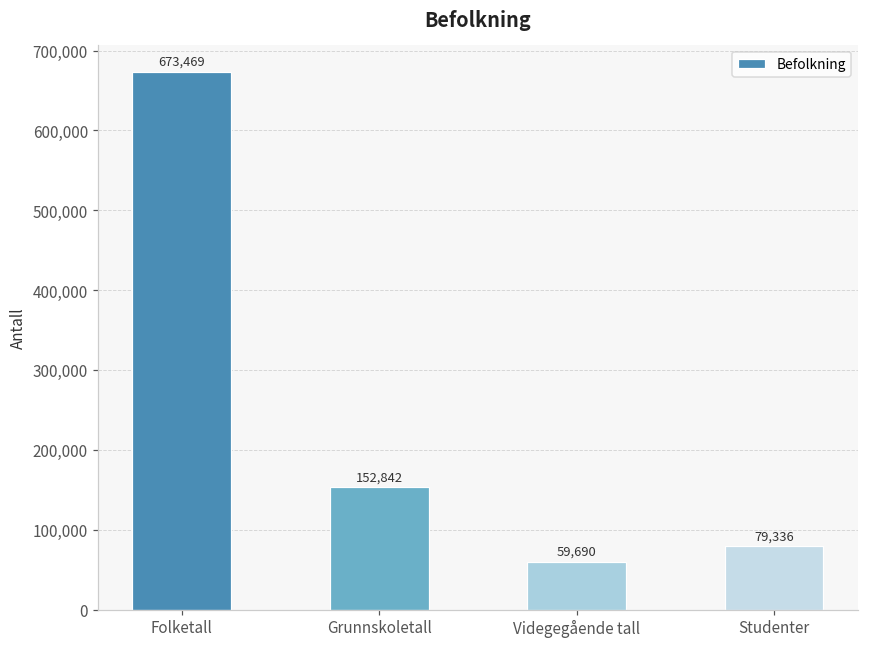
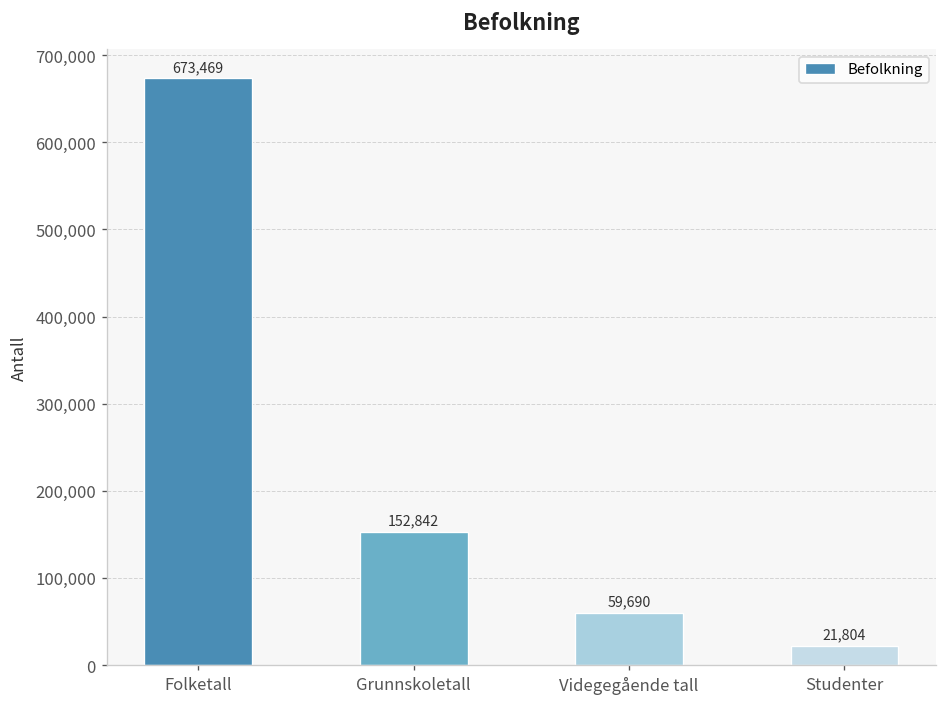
Studenter: 79,336 -> 21,804
